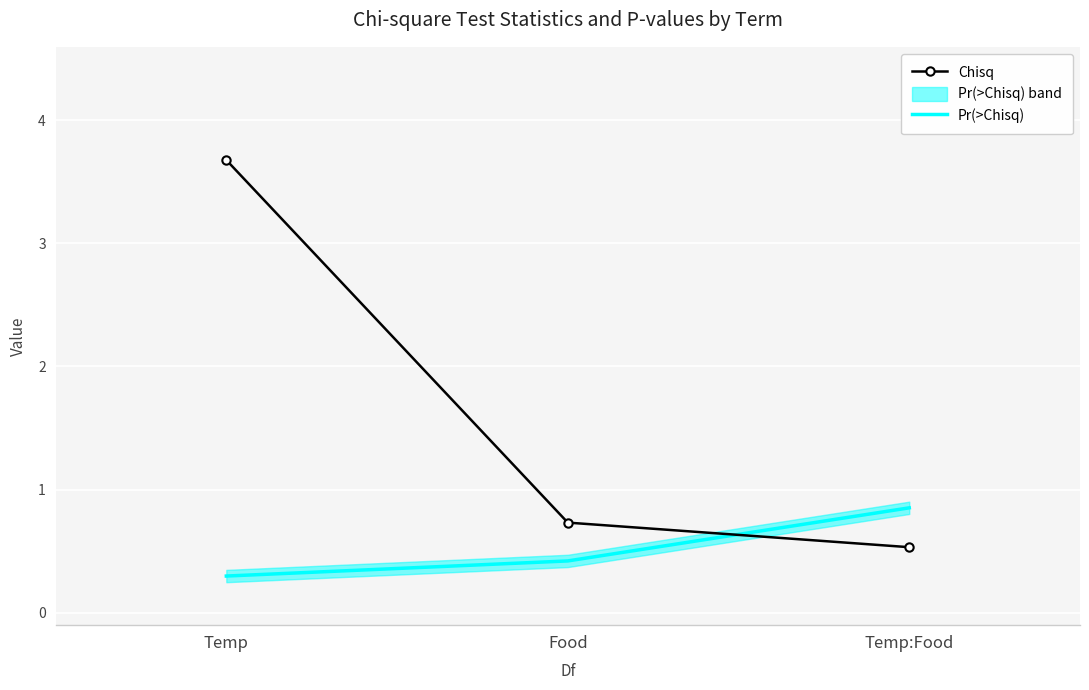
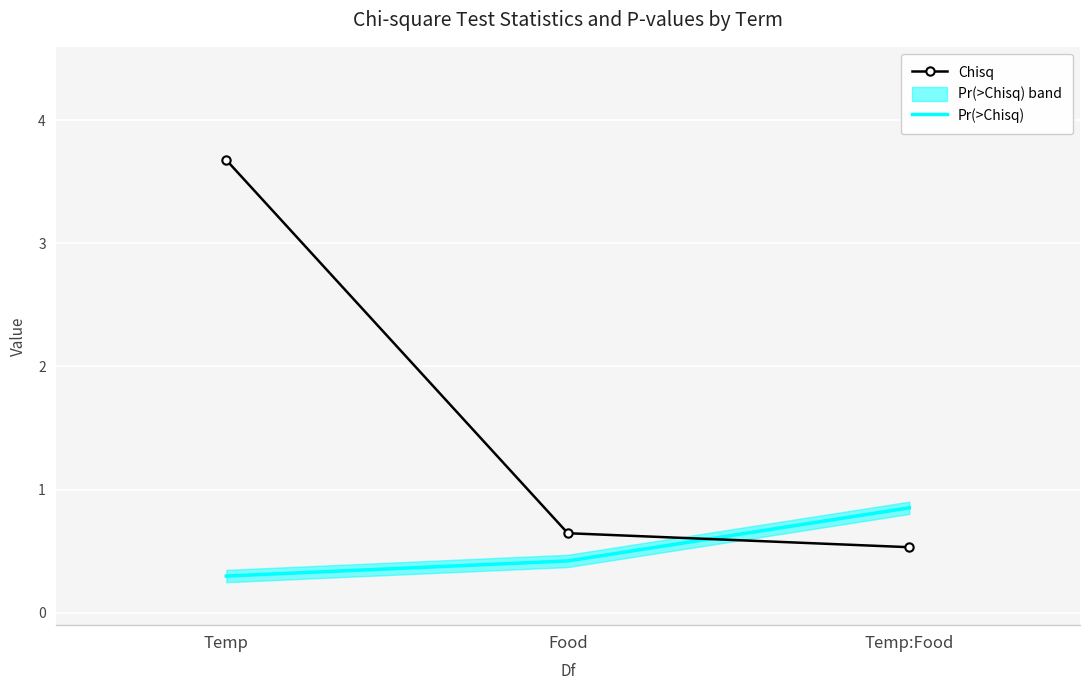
Chisq, Food: 0.73 -> 0.65
